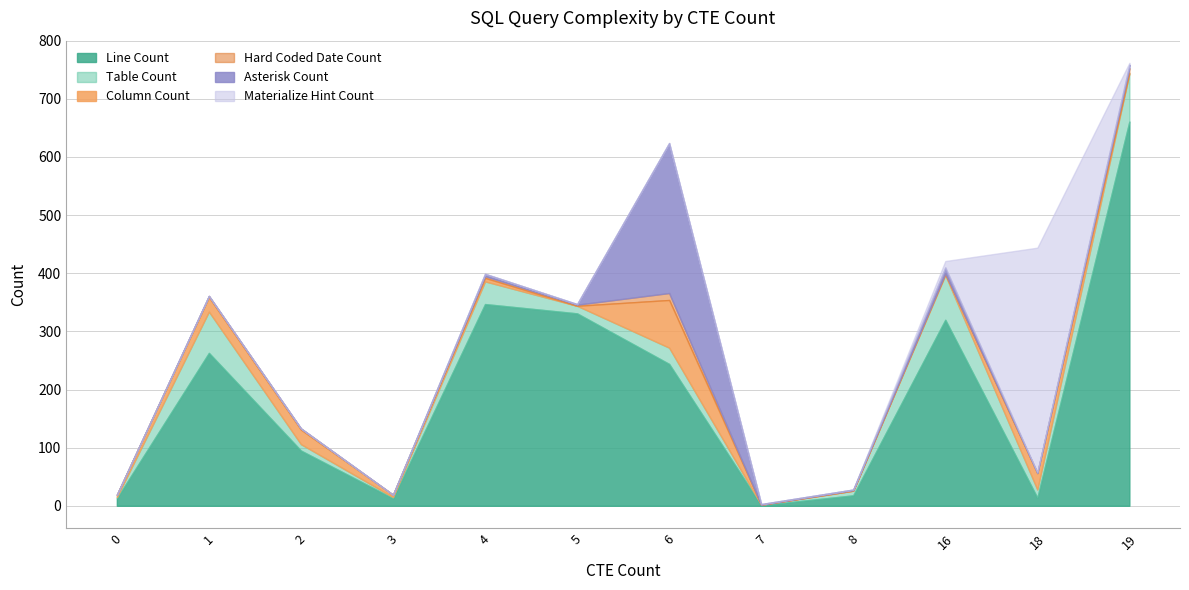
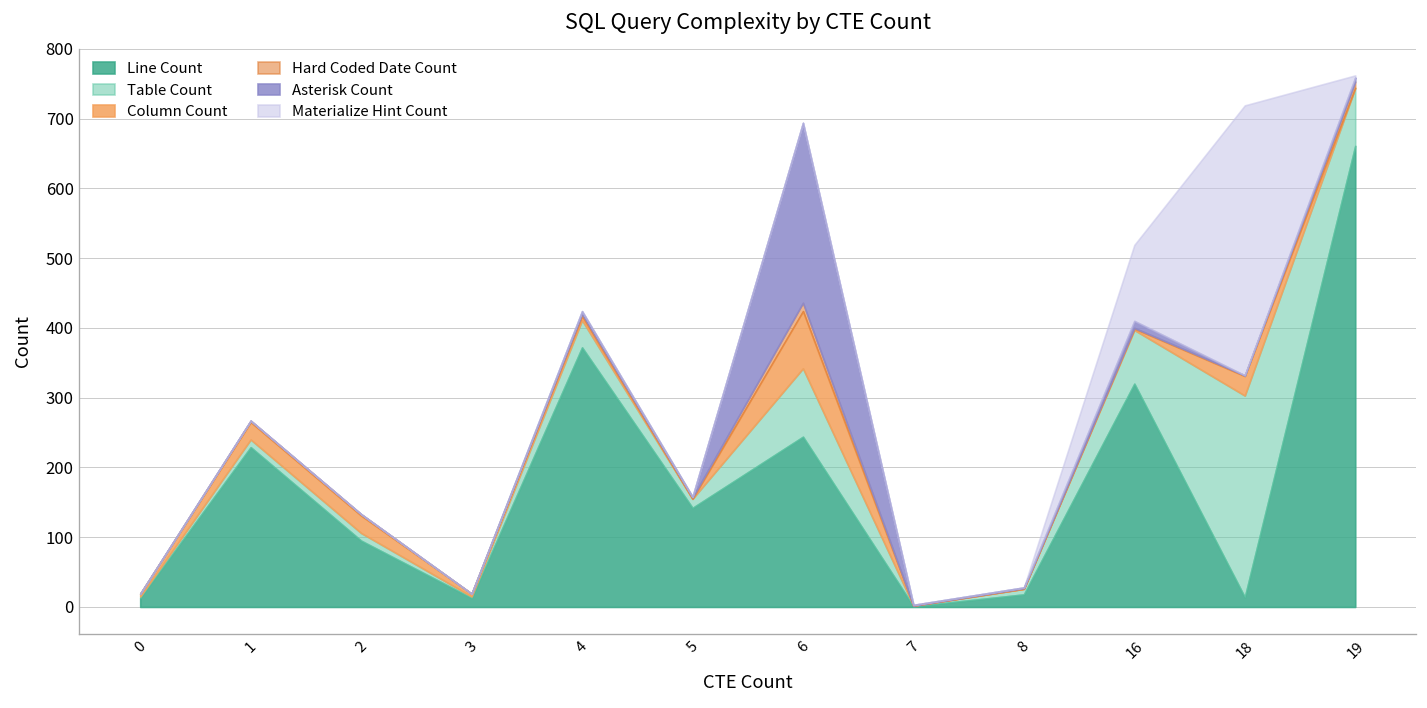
Line Count, 1: 260 -> 230
Table Count, 1: 70 -> 10
Line Count, 4: 350 -> 370
Line Count, 5: 330 -> 140
Table Count, 6: 30 -> 100
Materialize Hint Count, 16: 10 -> 110
Table Count, 18: 10 -> 290
